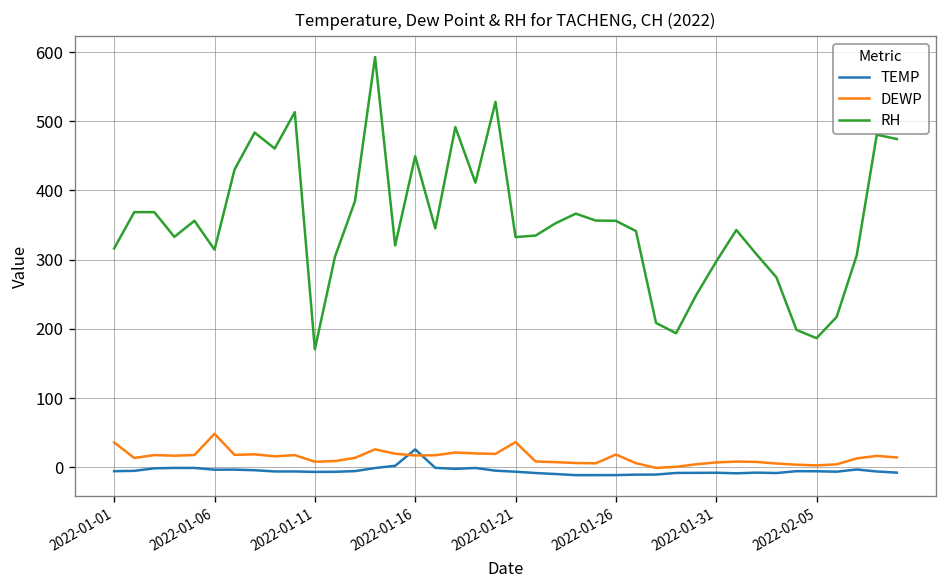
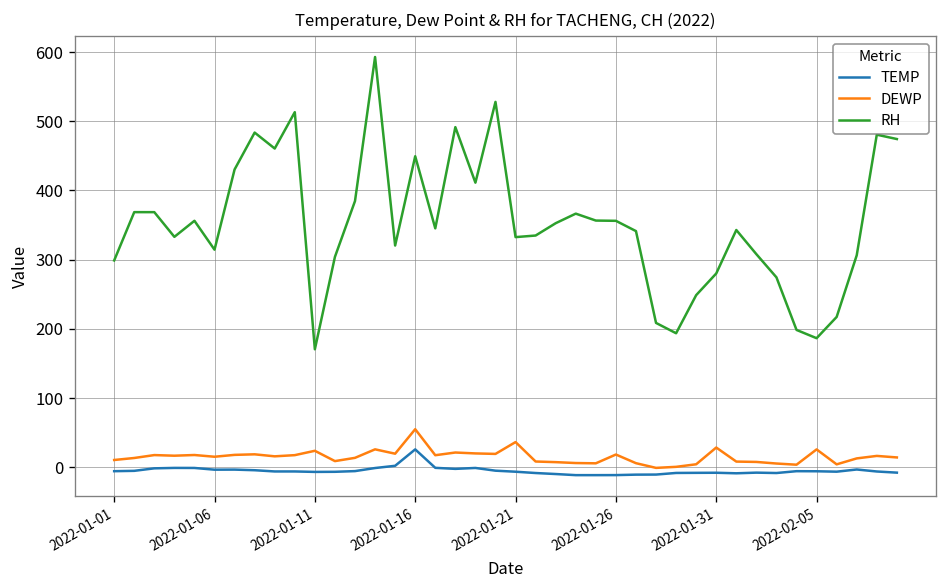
DEWP, 2022-01-01: 40 -> 10
RH, 2022-01-01: 320 -> 300
DEWP, 2022-01-06: 50 -> 20
DEWP, 2022-01-11: 10 -> 20
DEWP, 2022-01-16: 20 -> 60
DEWP, 2022-01-31: 10 -> 30
RH, 2022-01-31: 300 -> 280
DEWP, 2022-02-05: 0 -> 30
